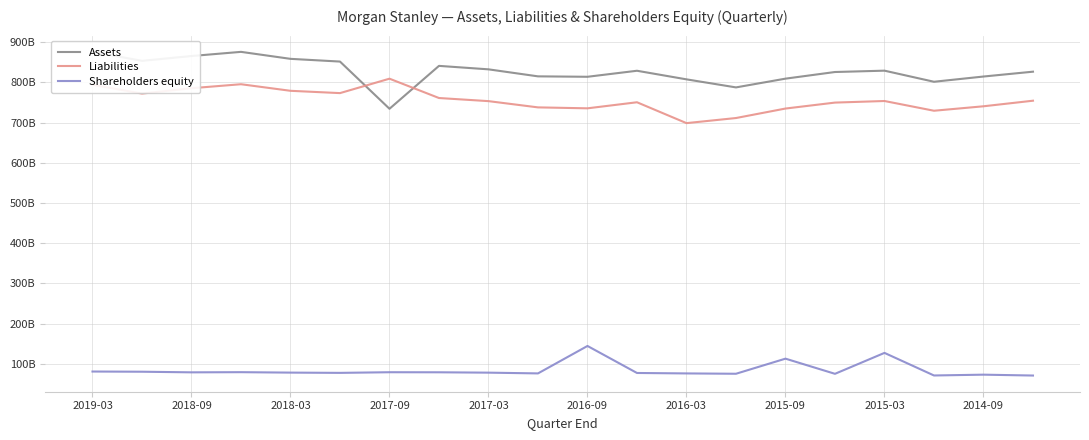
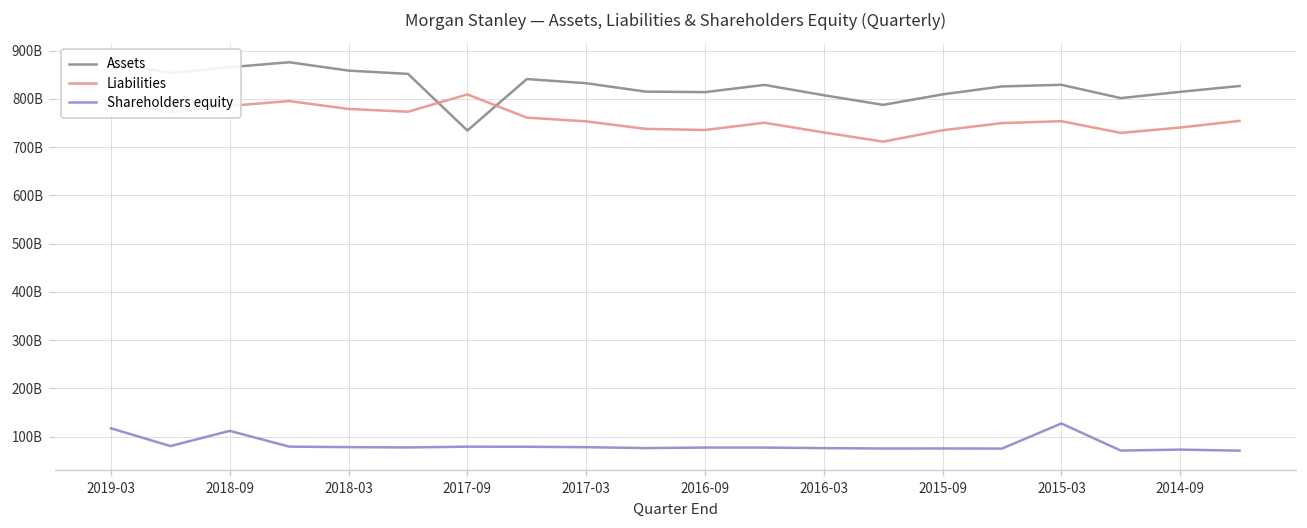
Shareholders equity, 2019-03: 80000000000 -> 120000000000
Shareholders equity, 2018-09: 80000000000 -> 110000000000
Shareholders equity, 2016-09: 140000000000 -> 80000000000
Liabilities, 2016-03: 700000000000 -> 730000000000
Shareholders equity, 2015-09: 110000000000 -> 80000000000
